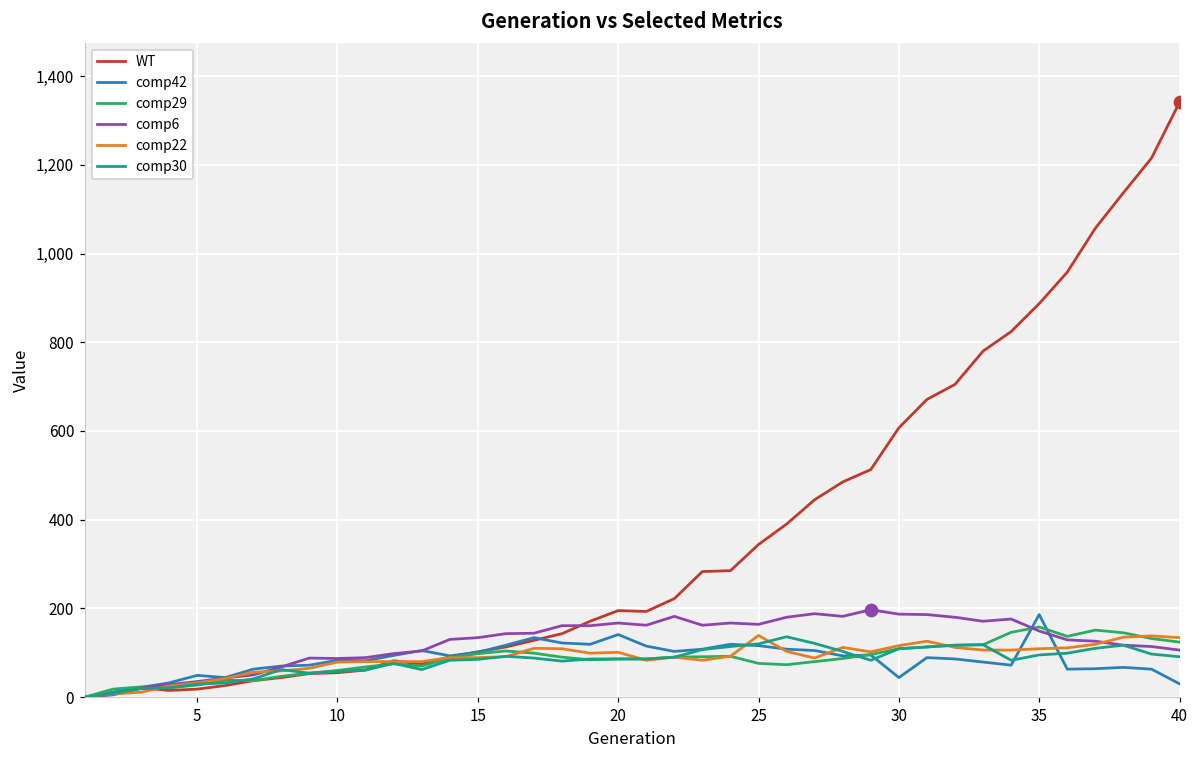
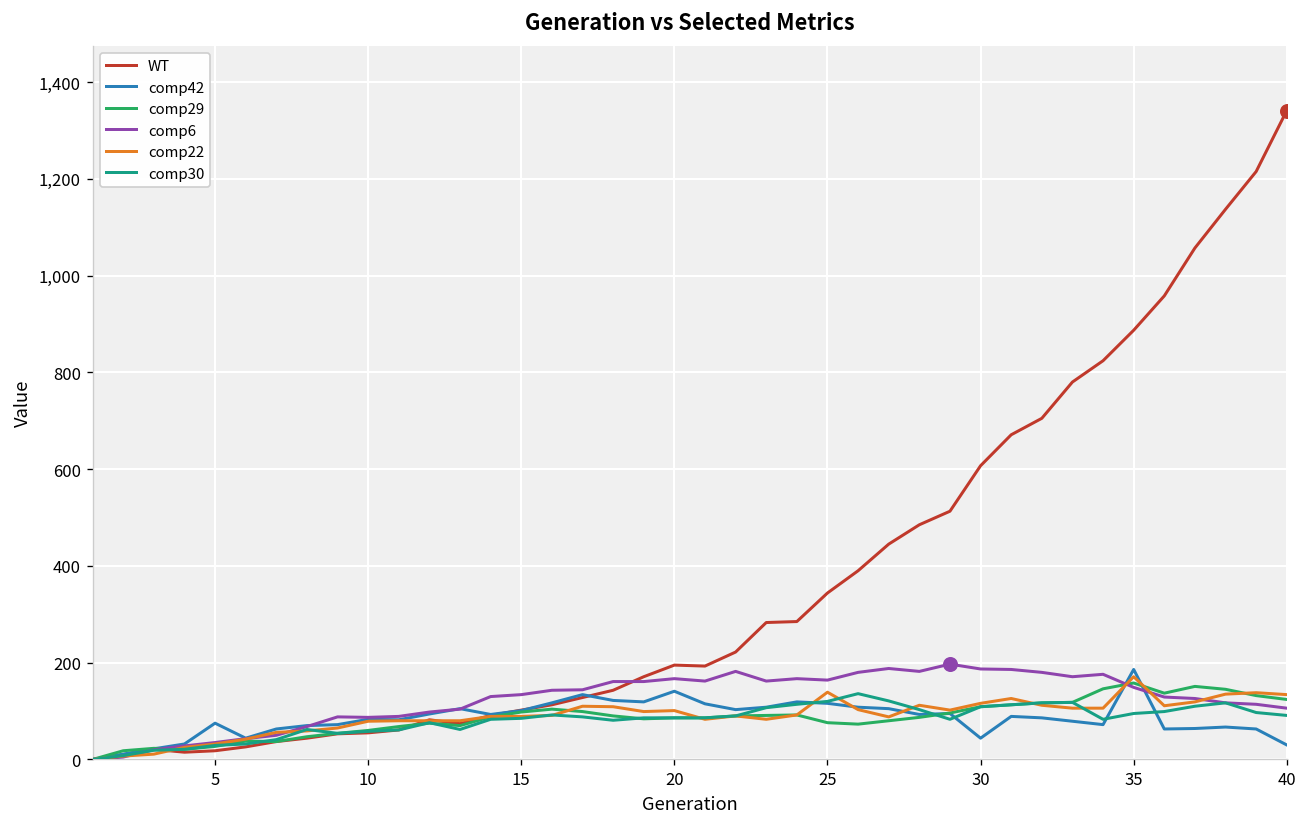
comp42, 5: 50 -> 80
comp22, 35: 110 -> 170
